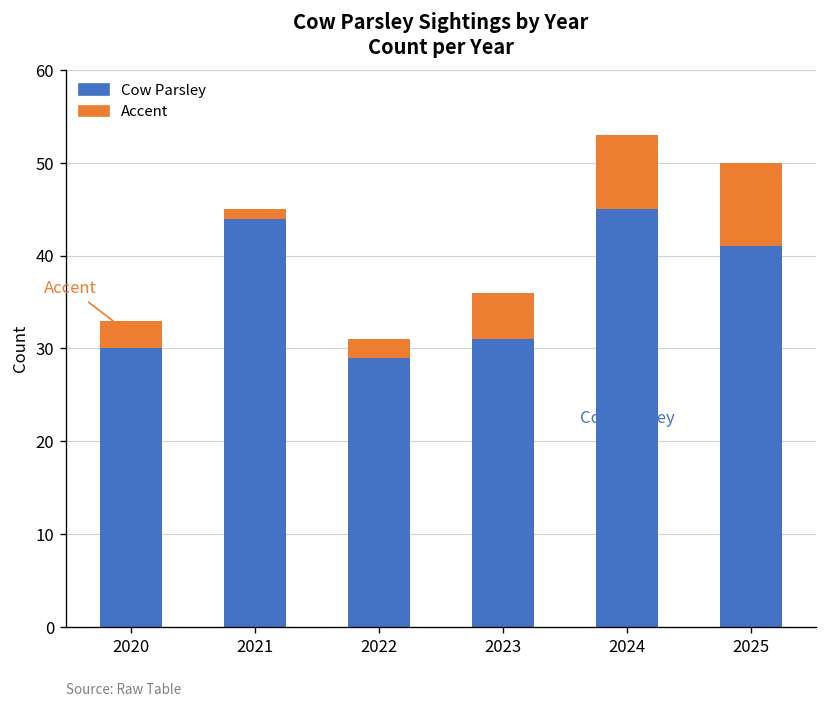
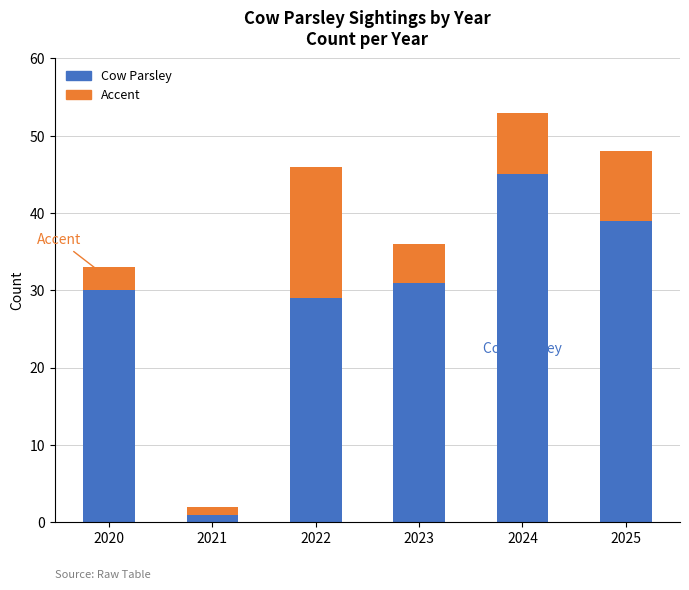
Cow Parsley, 2021: 44 -> 1
Accent, 2022: 2 -> 17
Cow Parsley, 2025: 41 -> 39
